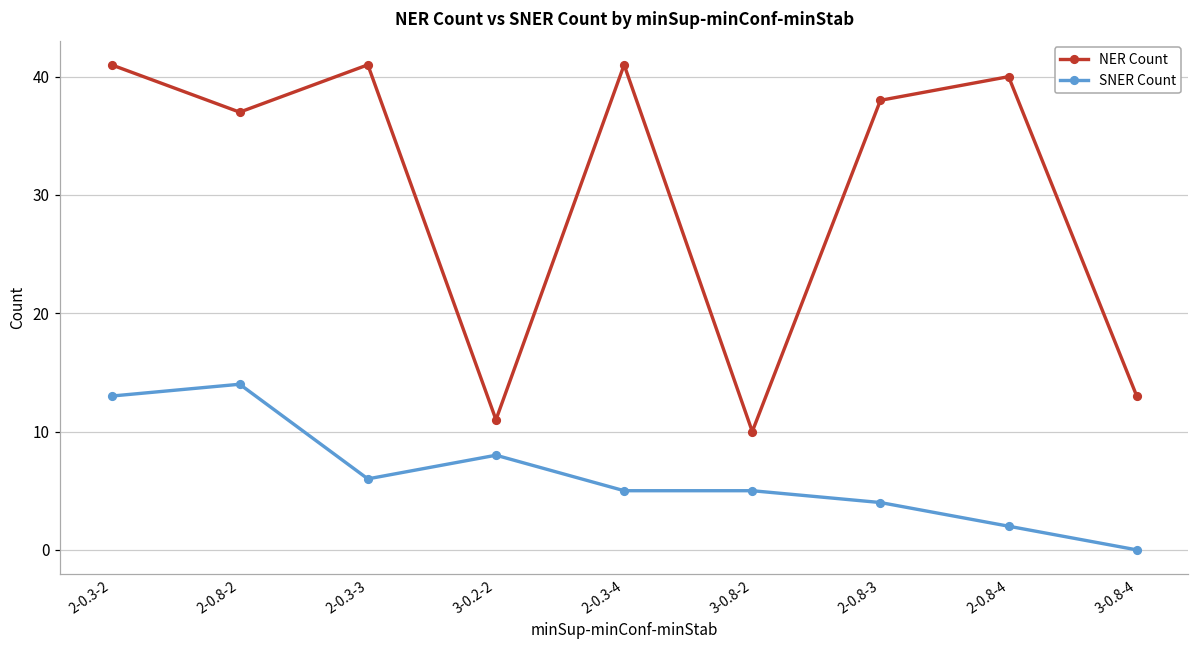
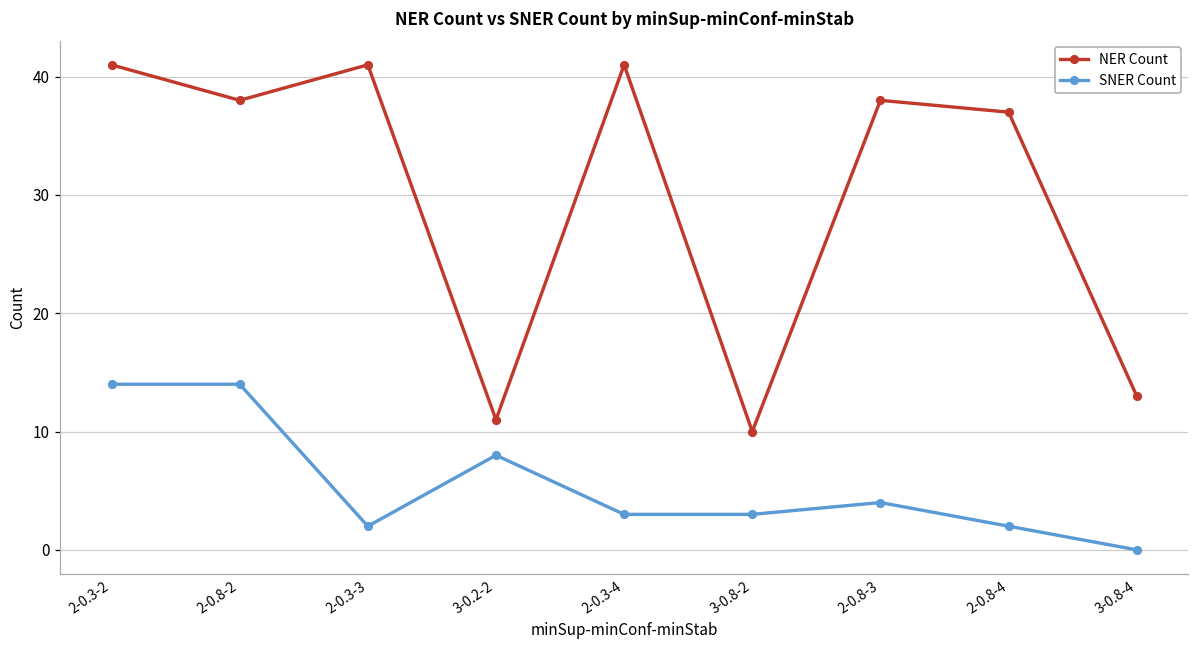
SNER Count, 2-0.3-2: 13 -> 14
NER Count, 2-0.8-2: 37 -> 38
SNER Count, 2-0.3-3: 6 -> 2
SNER Count, 2-0.3-4: 5 -> 3
SNER Count, 3-0.8-2: 5 -> 3
NER Count, 2-0.8-4: 40 -> 37
